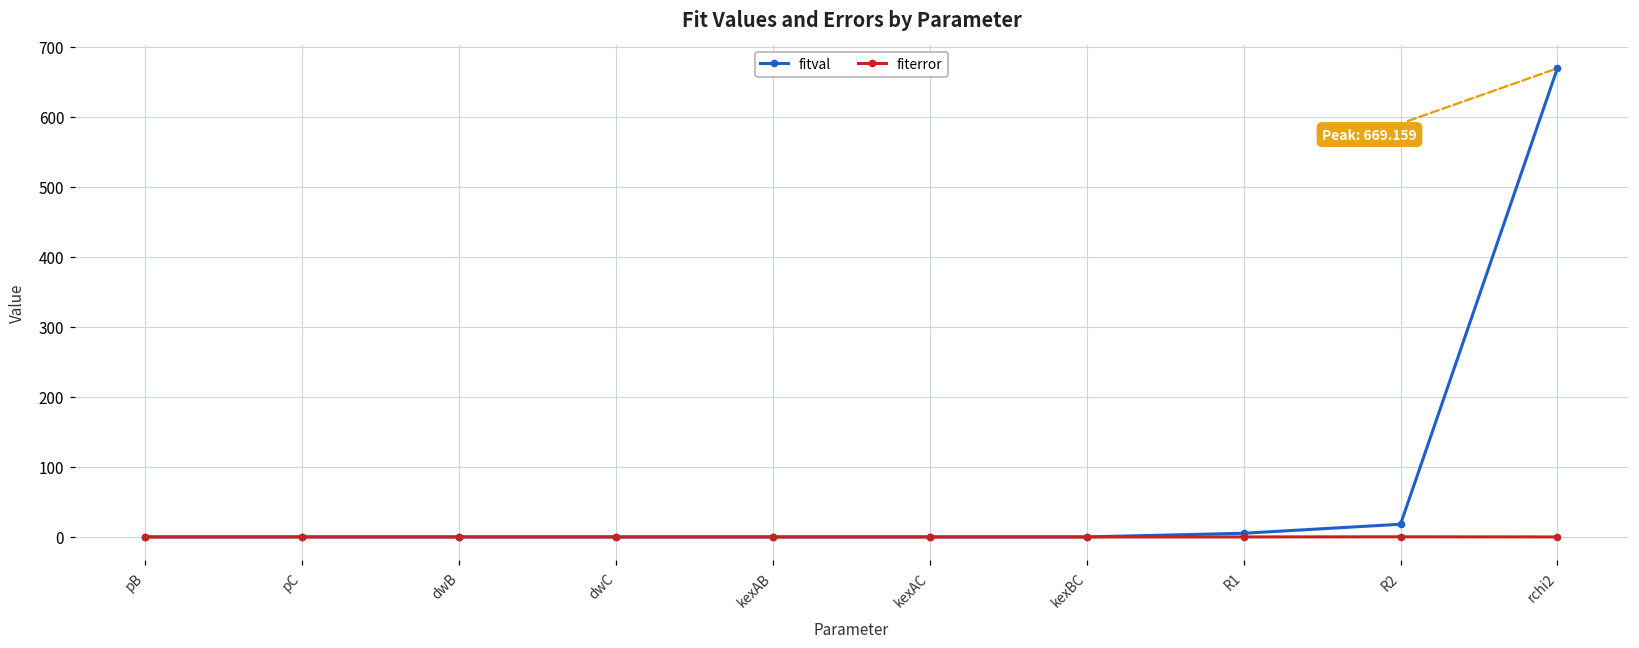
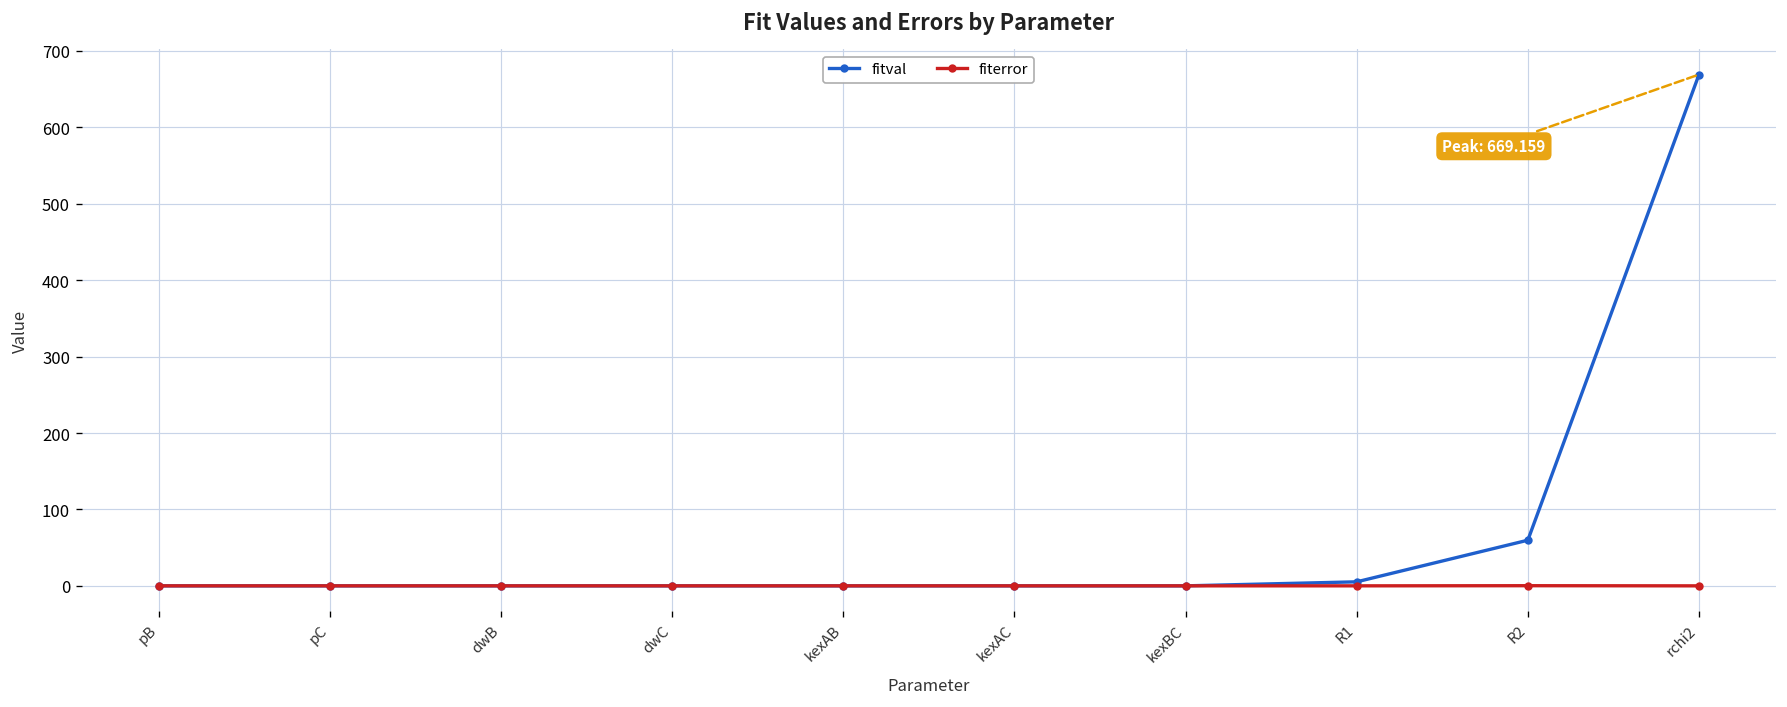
fitval, R2: 20 -> 60
